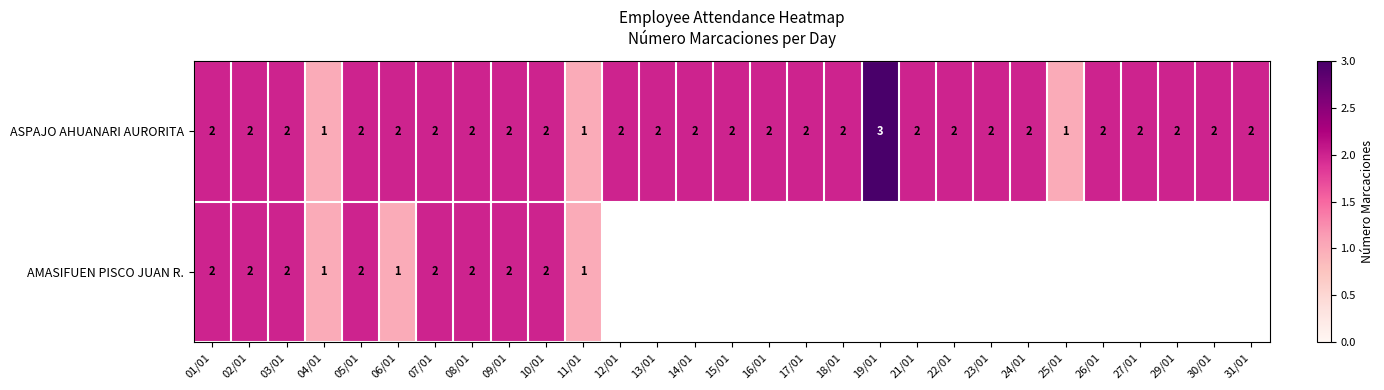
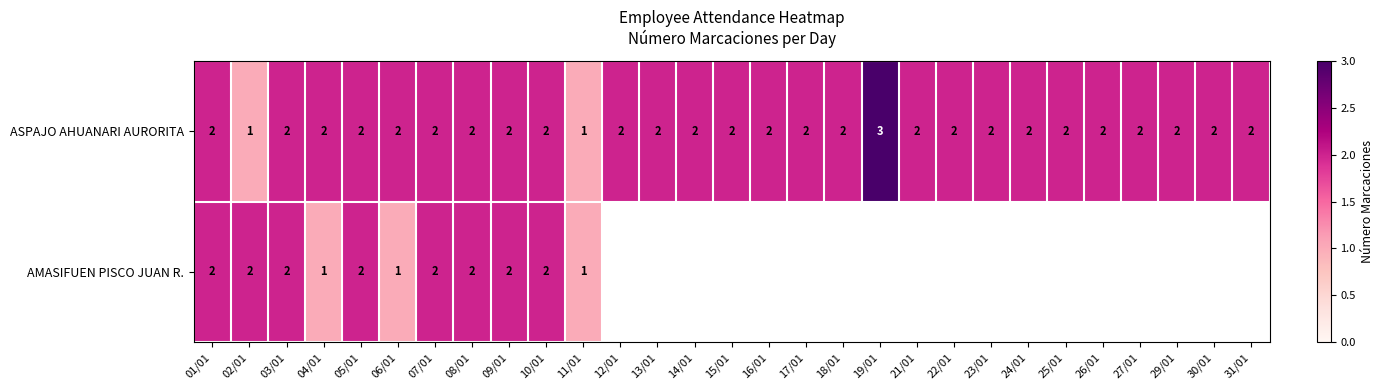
ASPAJO AHUANARI AURORITA, 02/01: 2 -> 1
ASPAJO AHUANARI AURORITA, 04/01: 1 -> 2
ASPAJO AHUANARI AURORITA, 25/01: 1 -> 2
